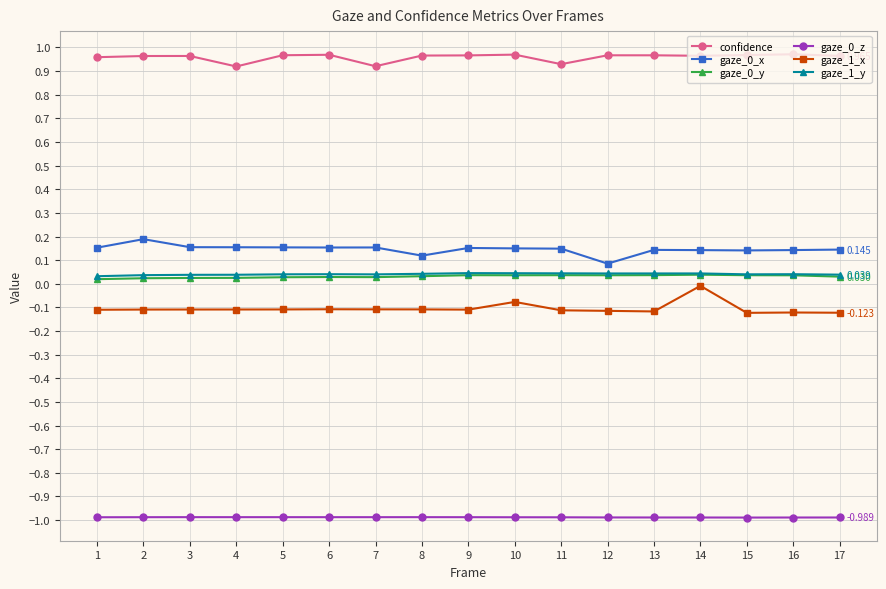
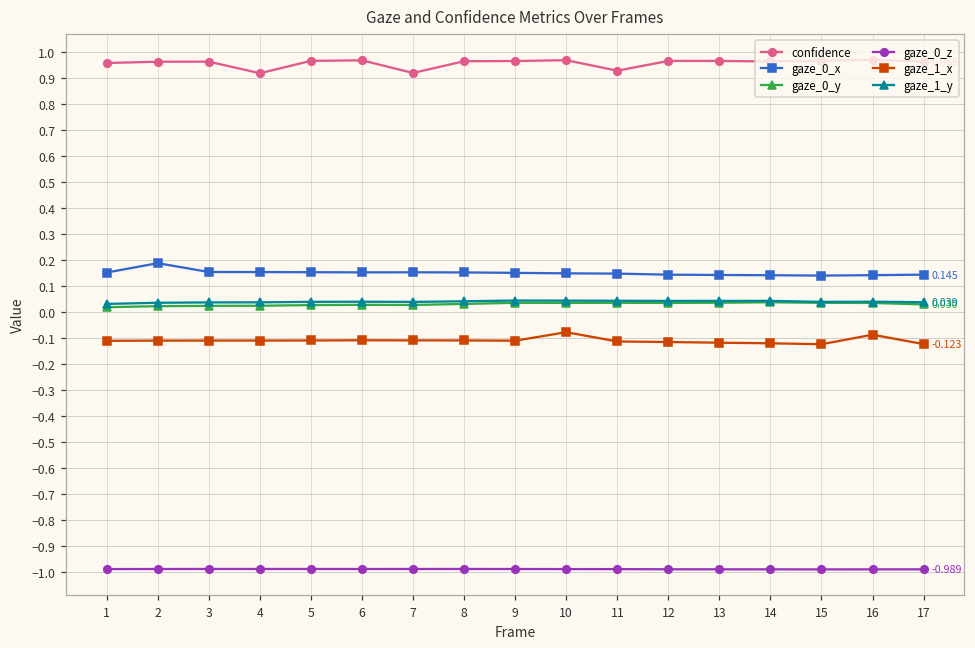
gaze_0_x, 8: 0.12 -> 0.15
gaze_0_x, 12: 0.09 -> 0.14
gaze_1_x, 14: -0.01 -> -0.12
gaze_1_x, 16: -0.12 -> -0.09
